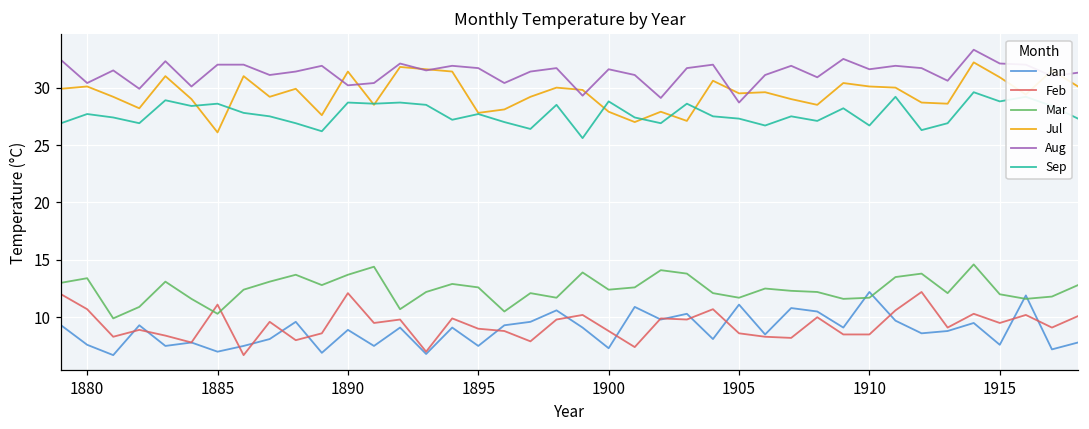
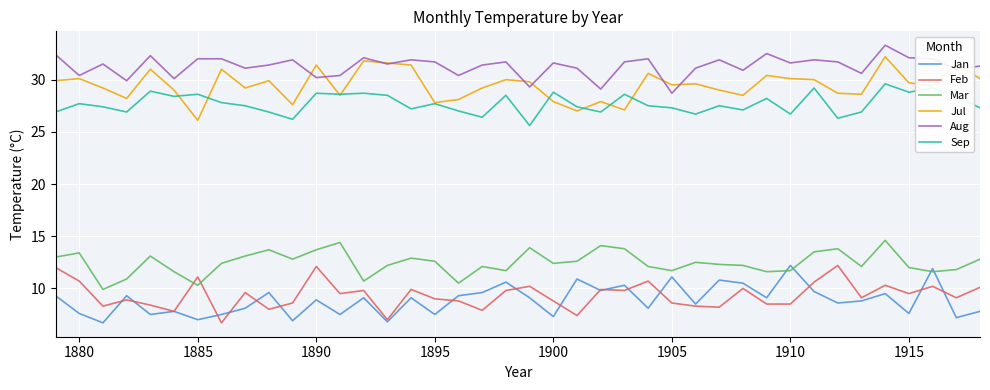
Jul, 1915: 30.9 -> 29.7
